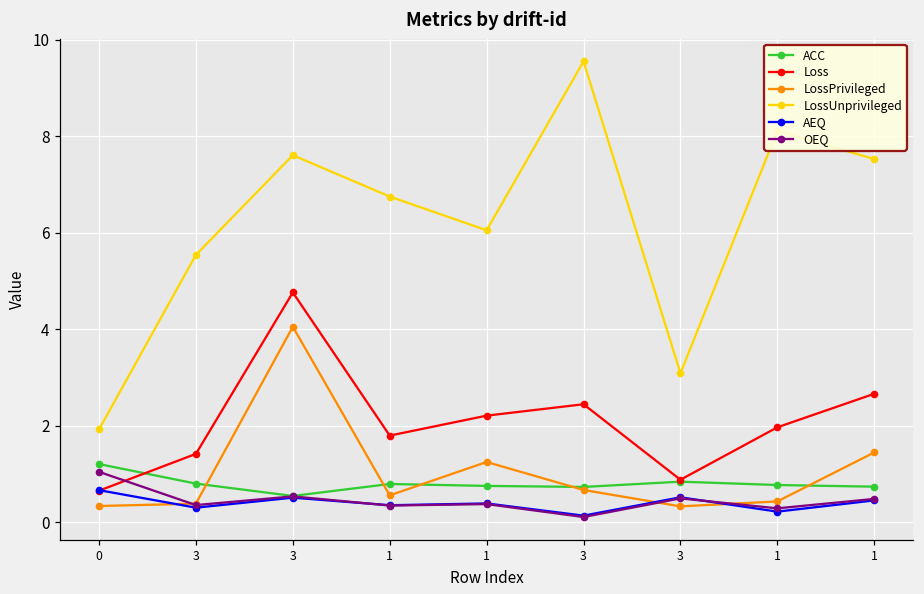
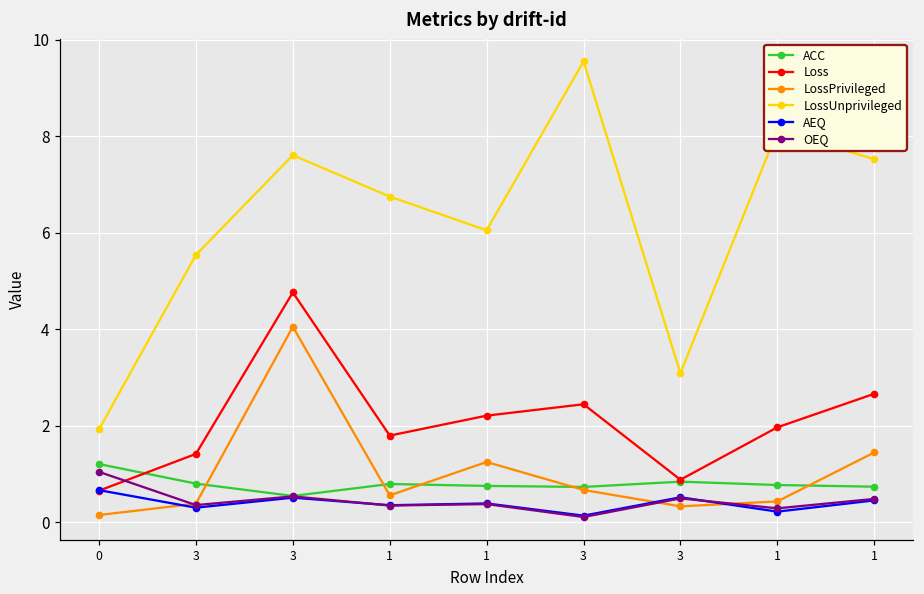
LossPrivileged, 0: 0.3 -> 0.1
